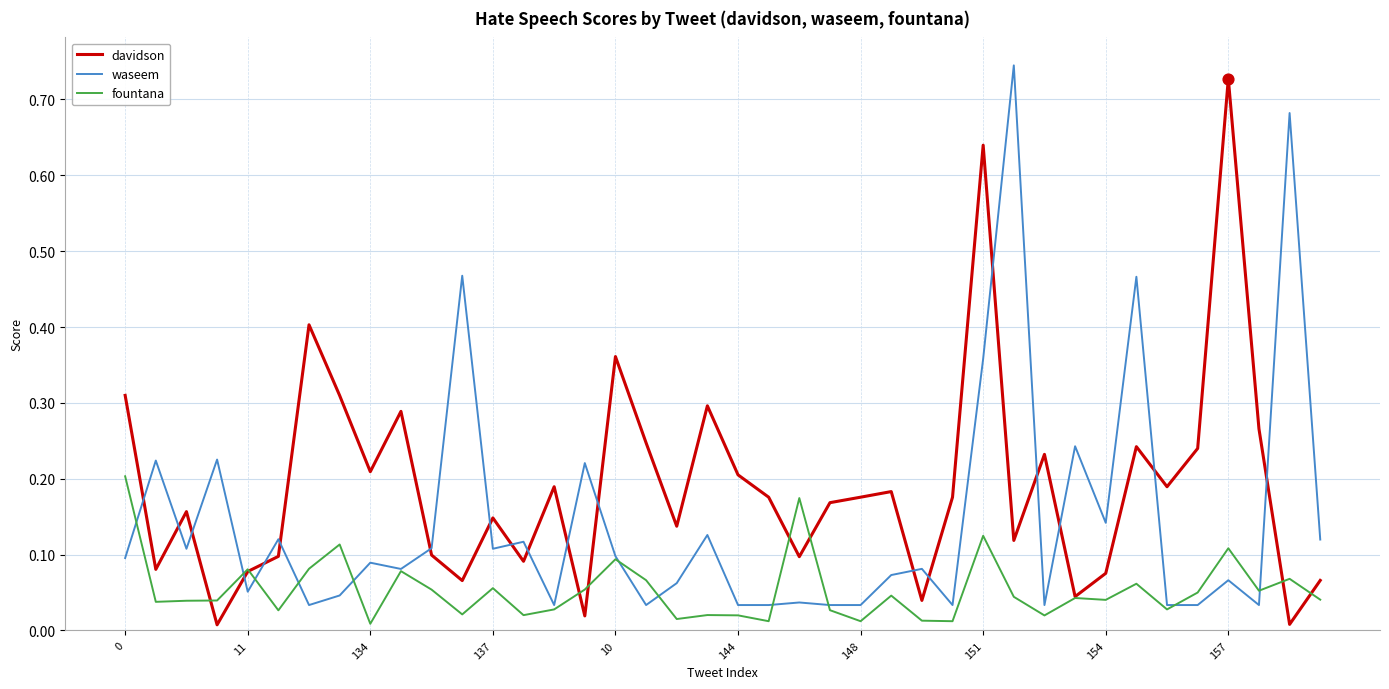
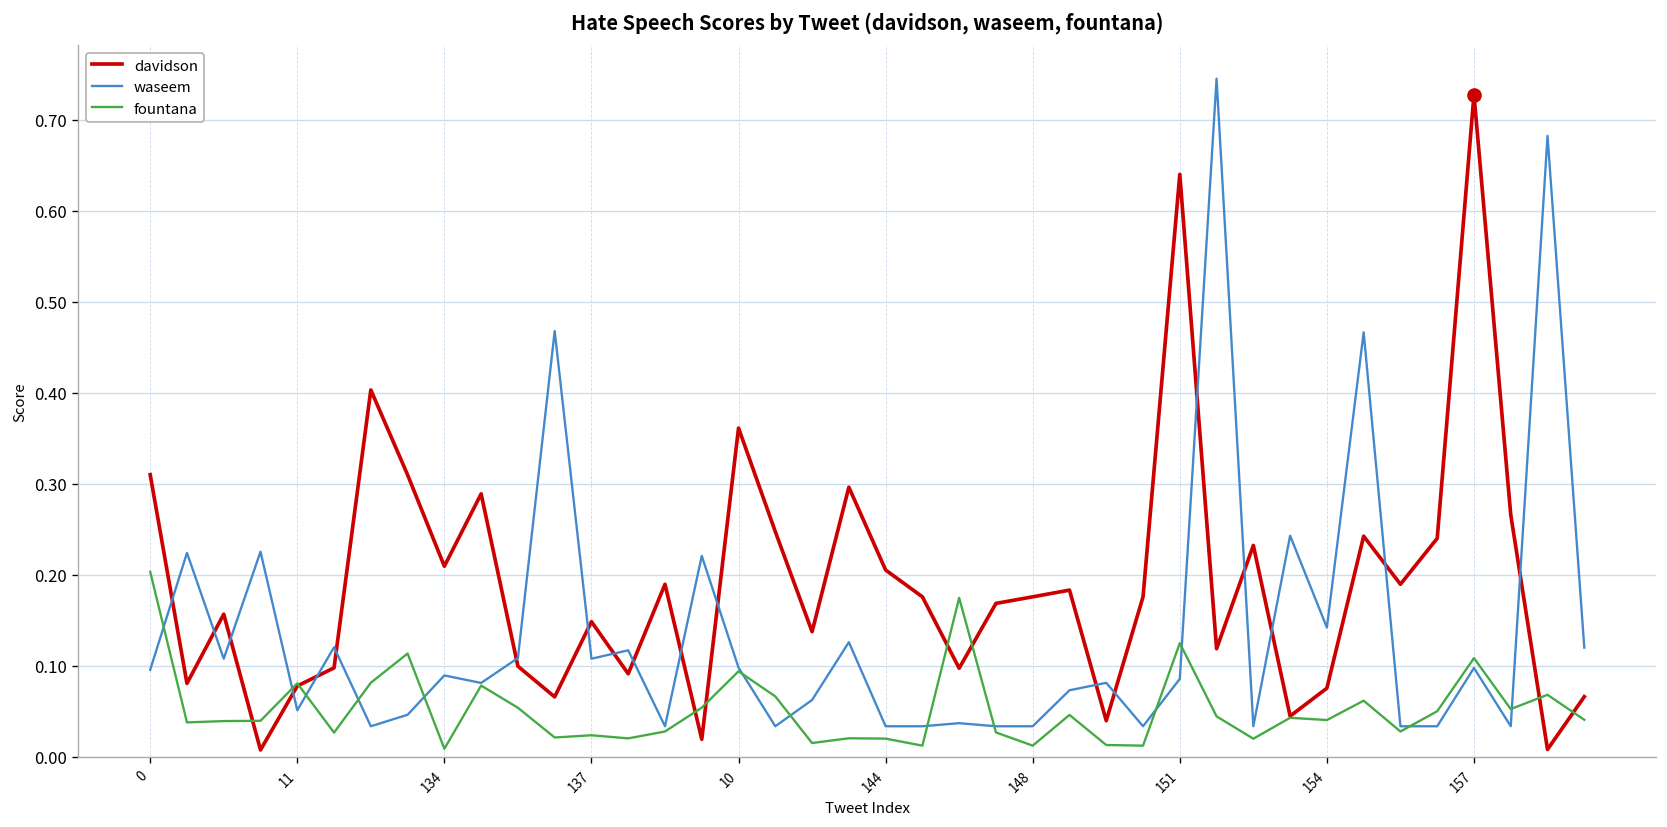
fountana, 137: 0.06 -> 0.02
waseem, 151: 0.36 -> 0.09
waseem, 157: 0.07 -> 0.10
